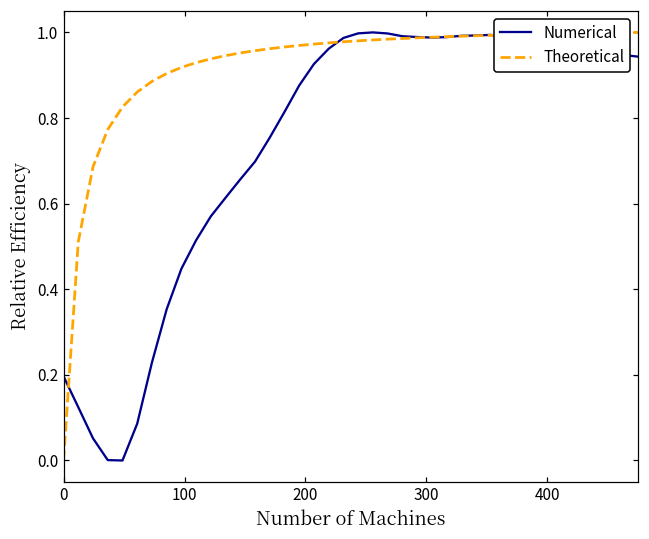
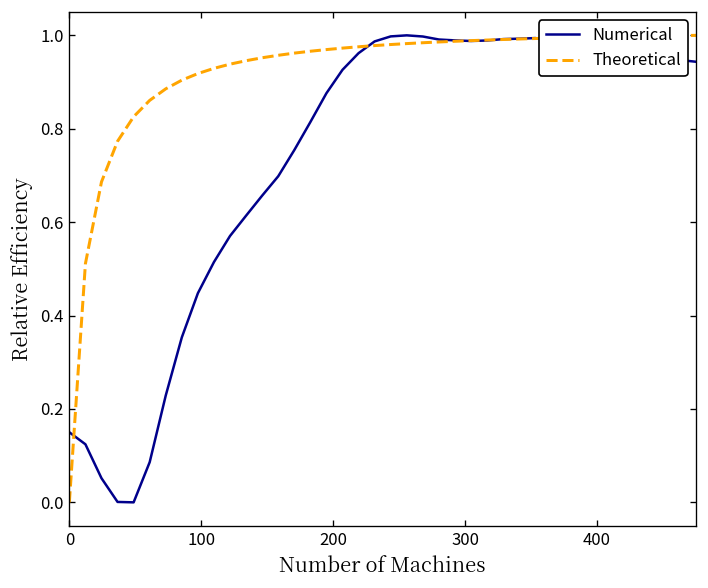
Numerical, 0: 0.20 -> 0.15
